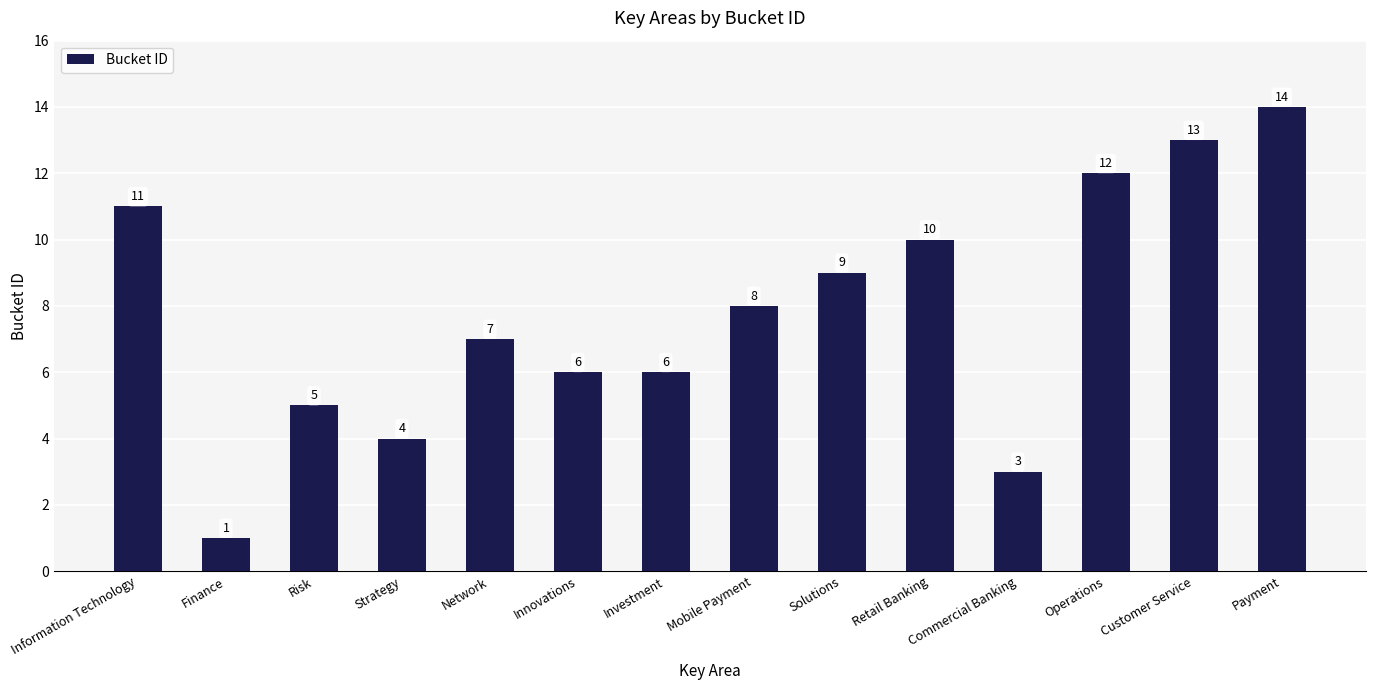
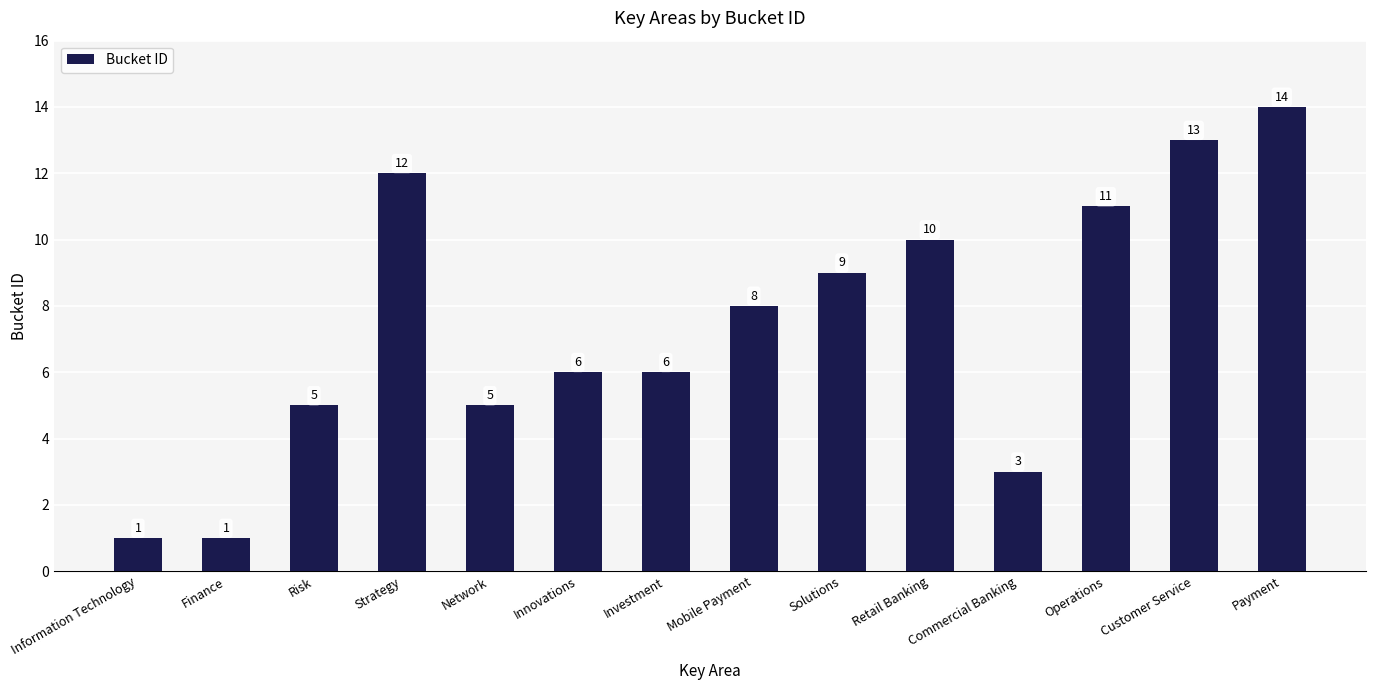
Information Technology: 11 -> 1
Strategy: 4 -> 12
Network: 7 -> 5
Operations: 12 -> 11
